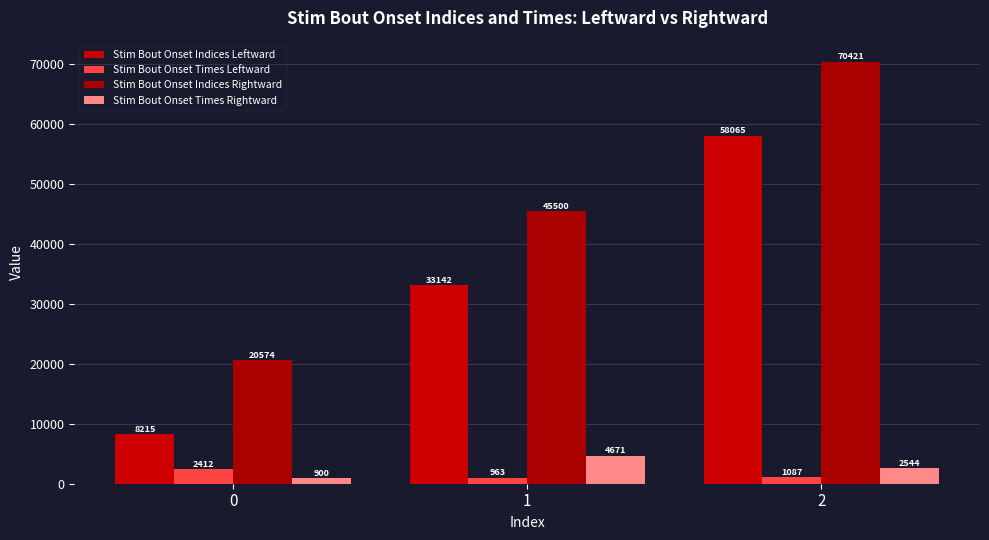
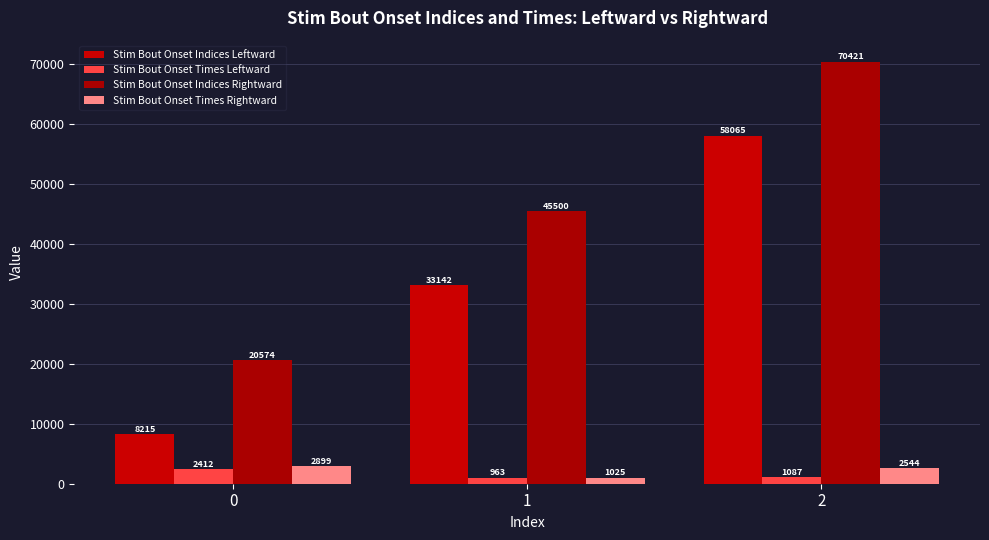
Stim Bout Onset Times Rightward, 0: 900 -> 2899
Stim Bout Onset Times Rightward, 1: 4671 -> 1025
